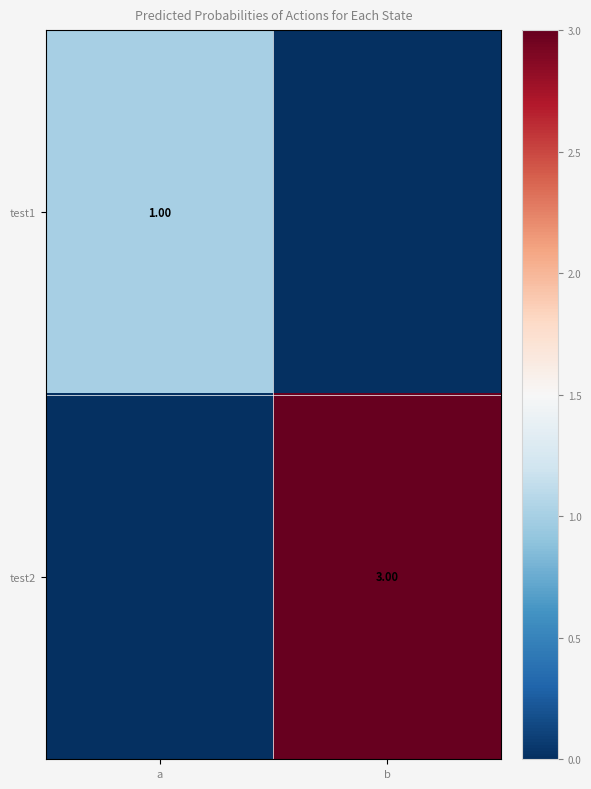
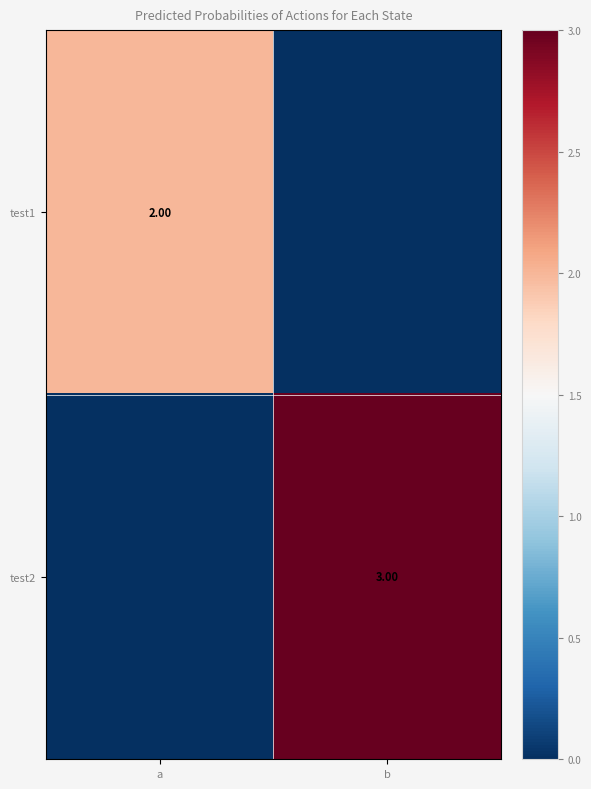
test1, a: 1.00 -> 2.00
